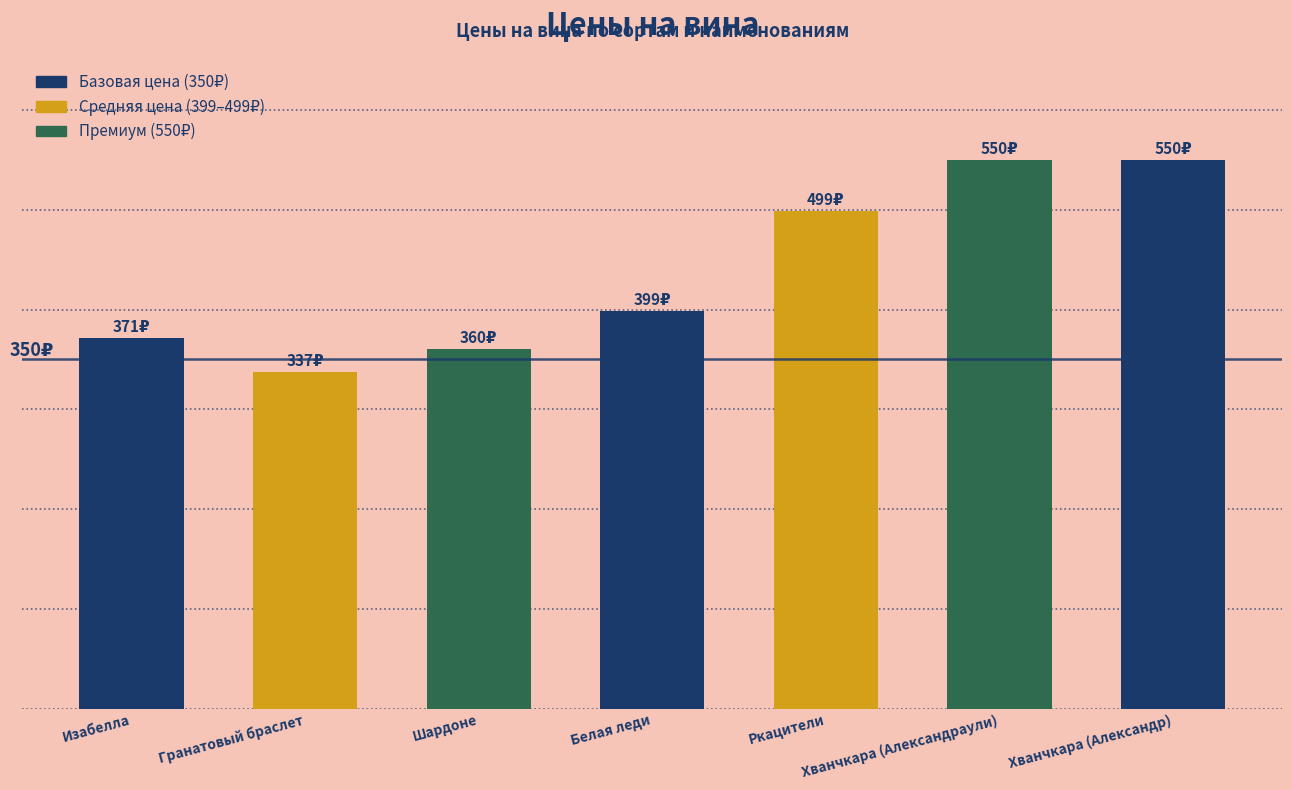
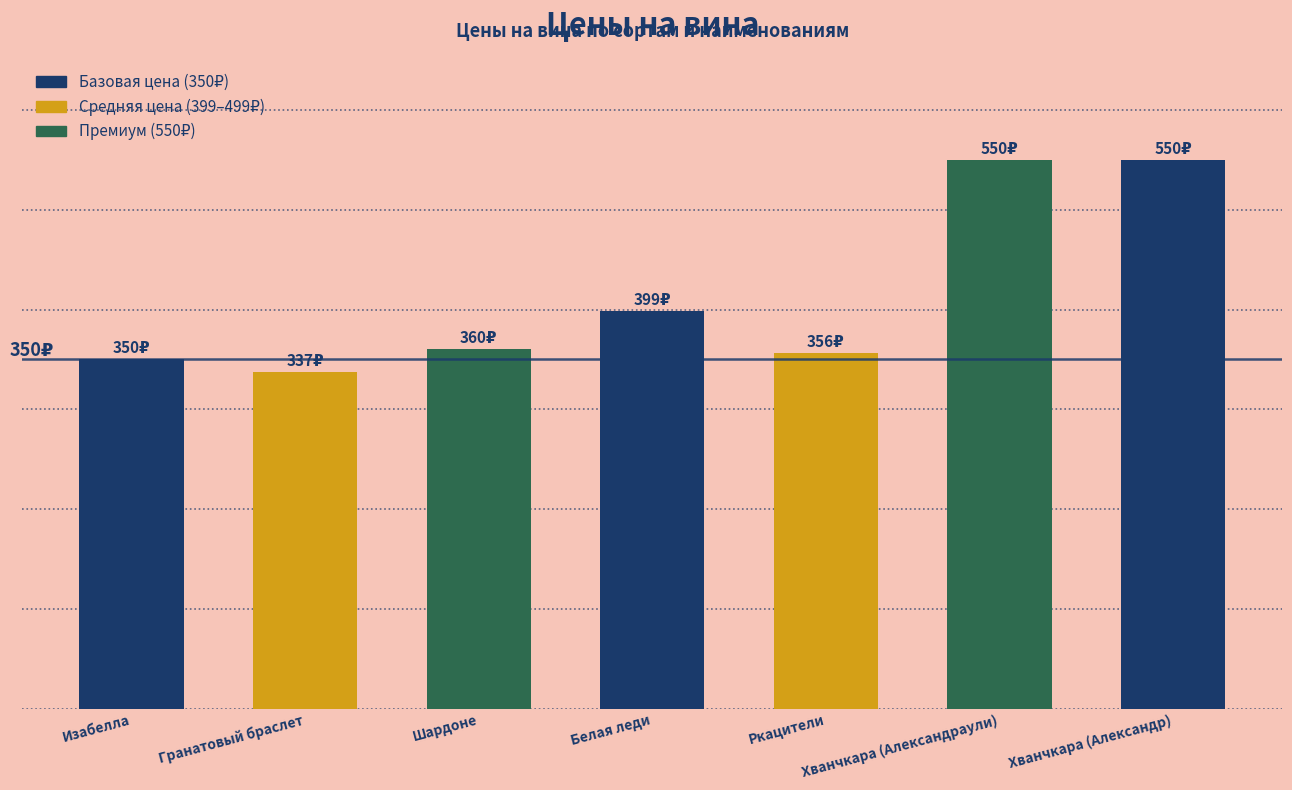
Изабелла: 371₽ -> 350₽
Ркацители: 499₽ -> 356₽
